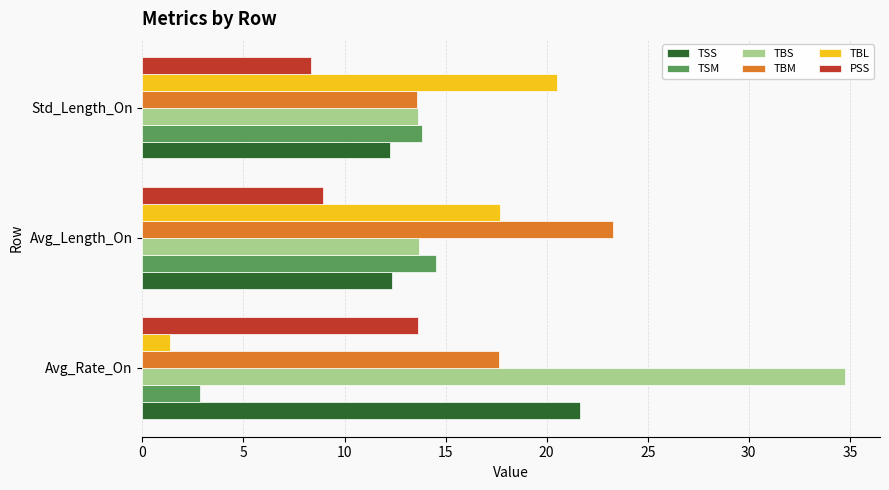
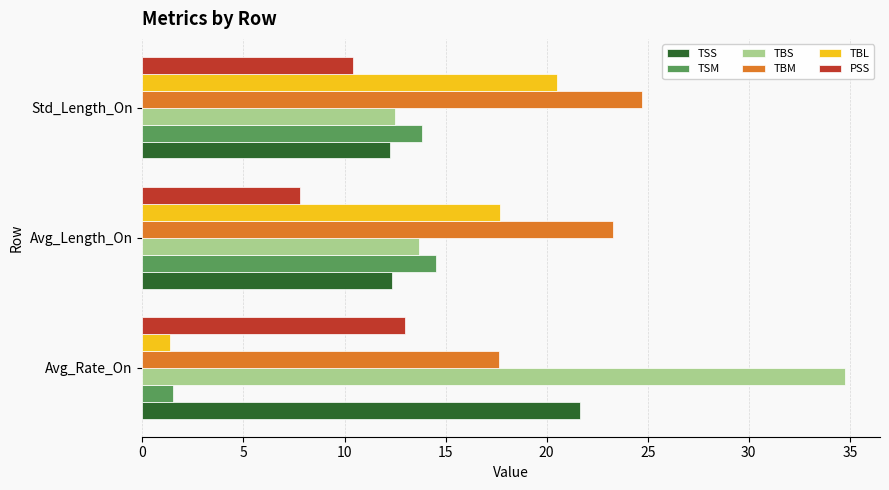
PSS, Std_Length_On: 8.3 -> 10.4
TBM, Std_Length_On: 13.6 -> 24.7
TBS, Std_Length_On: 13.7 -> 12.5
PSS, Avg_Length_On: 8.9 -> 7.8
PSS, Avg_Rate_On: 13.6 -> 13.0
TSM, Avg_Rate_On: 2.8 -> 1.5
